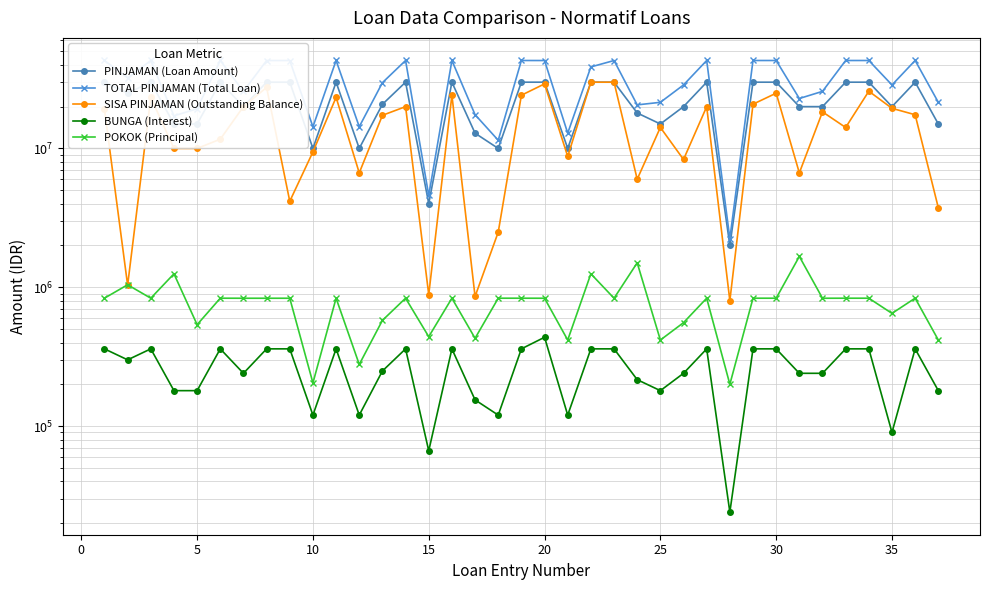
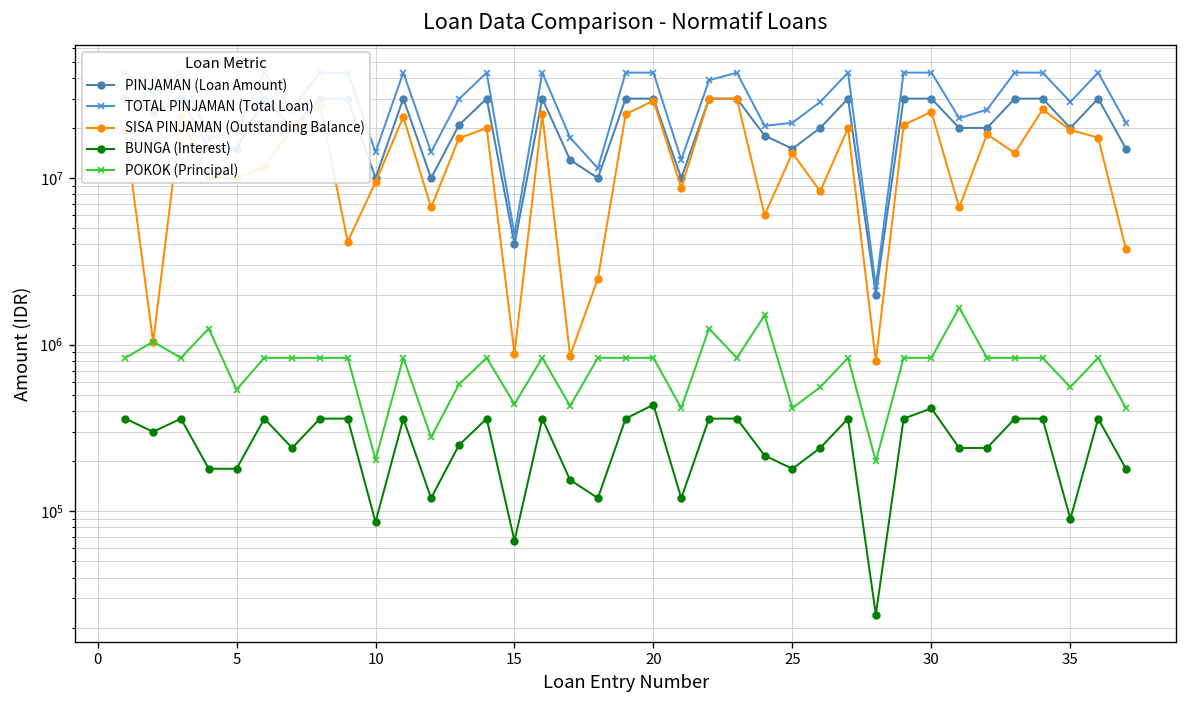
BUNGA (Interest), 10: 120000 -> 90000
BUNGA (Interest), 30: 360000 -> 410000
POKOK (Principal), 35: 600000 -> 560000
